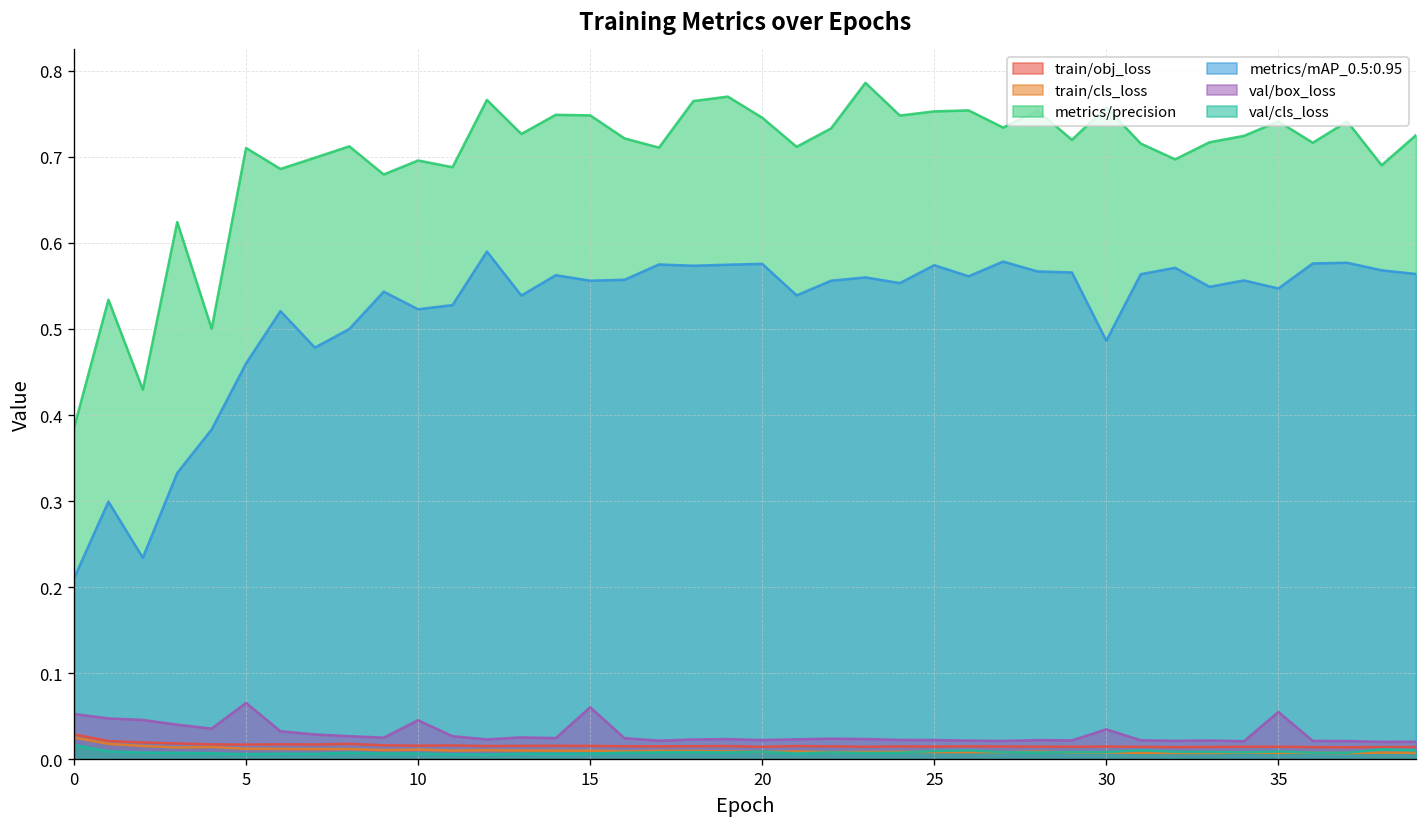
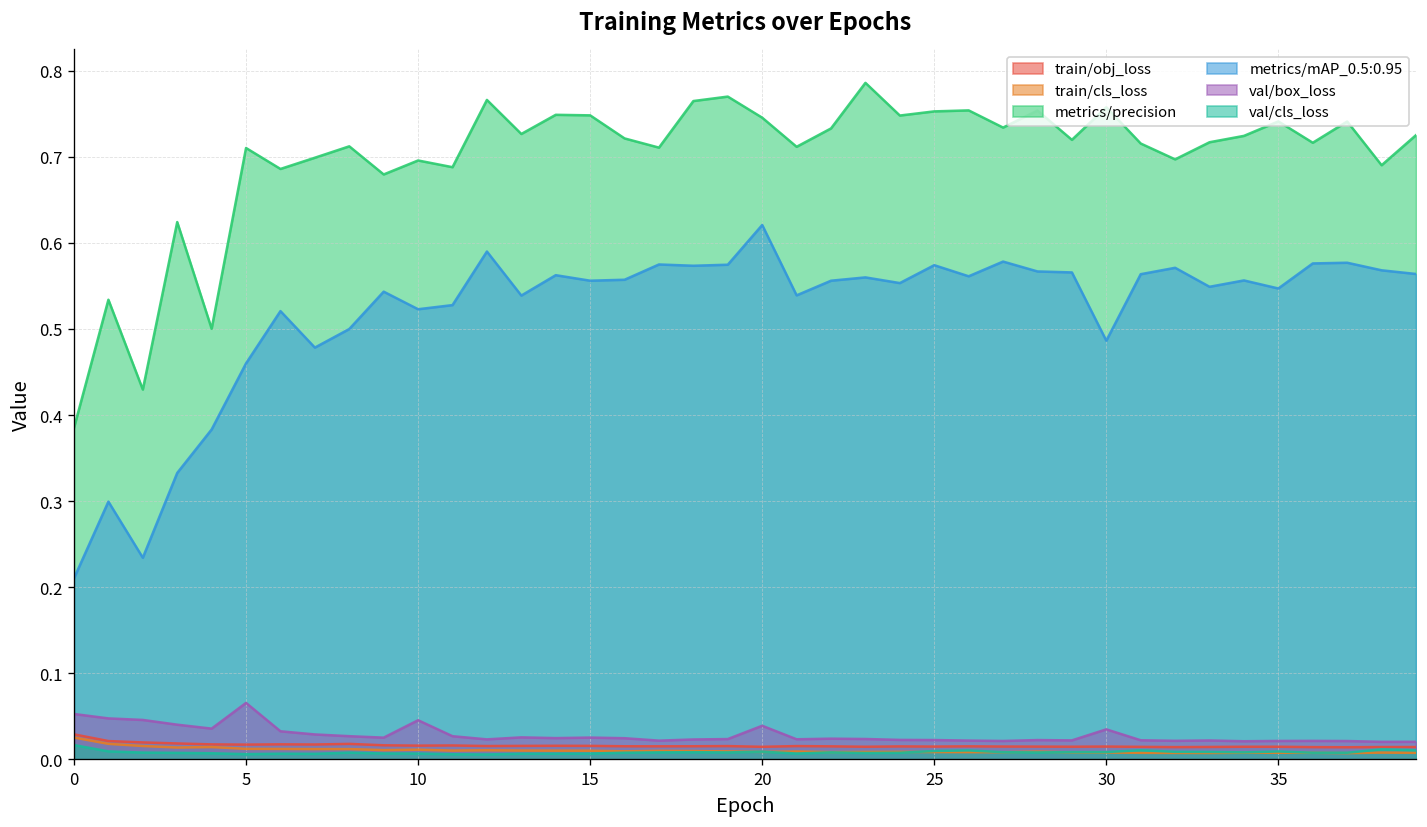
val/box_loss, 15: 0.06 -> 0.03
metrics/mAP_0.5:0.95, 20: 0.58 -> 0.62
val/box_loss, 20: 0.02 -> 0.04
val/box_loss, 35: 0.06 -> 0.02
